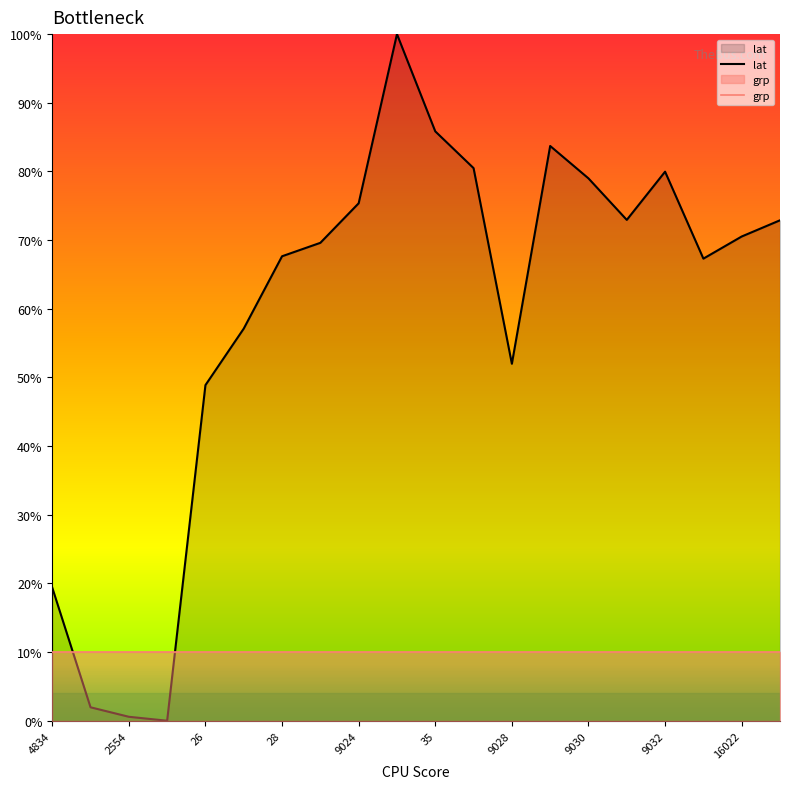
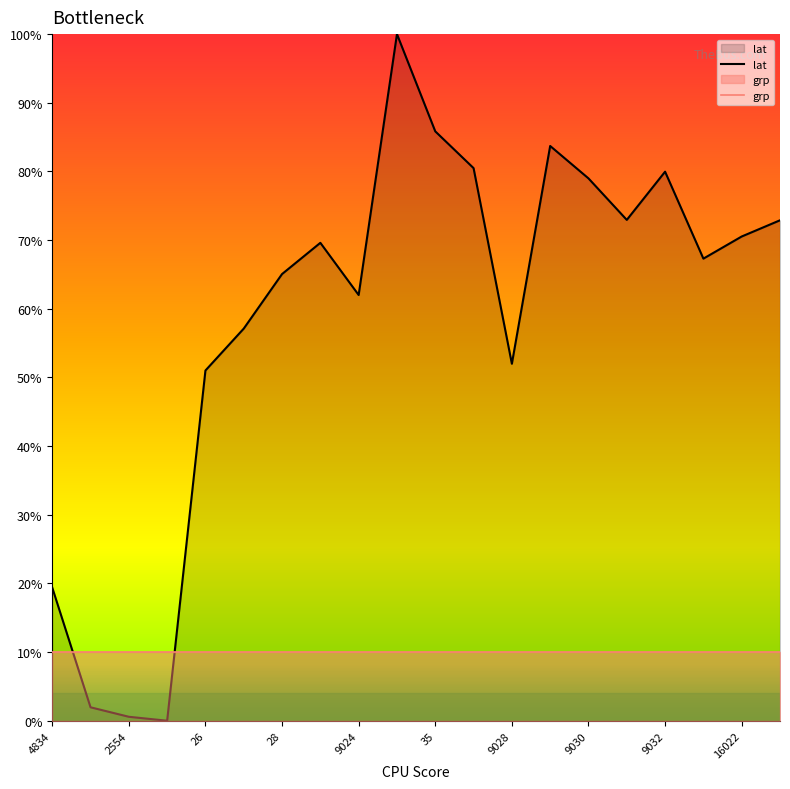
lat, 26: 49% -> 51%
lat, 28: 68% -> 65%
lat, 9024: 75% -> 62%
